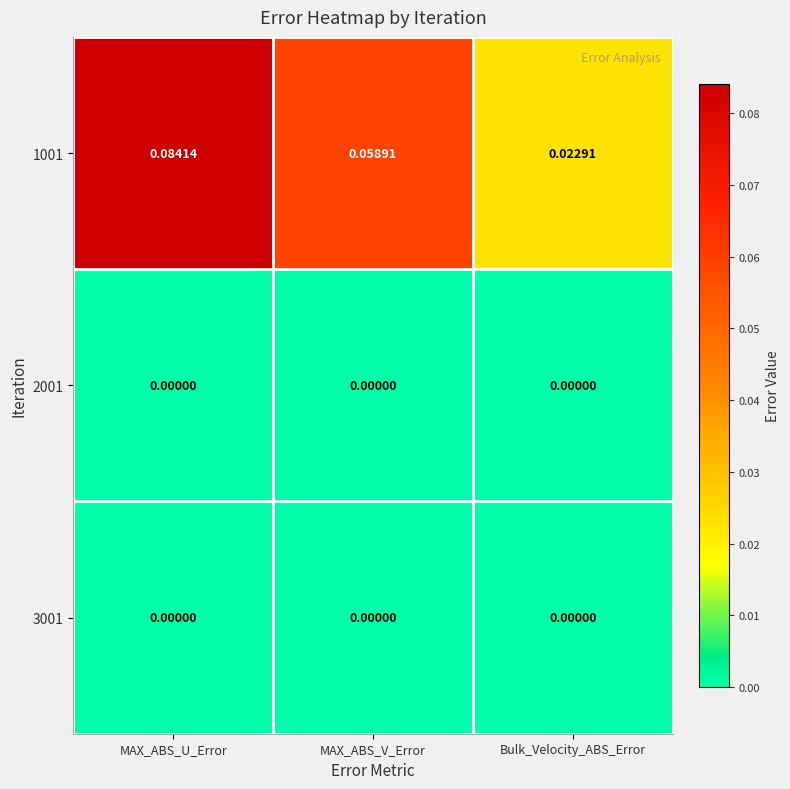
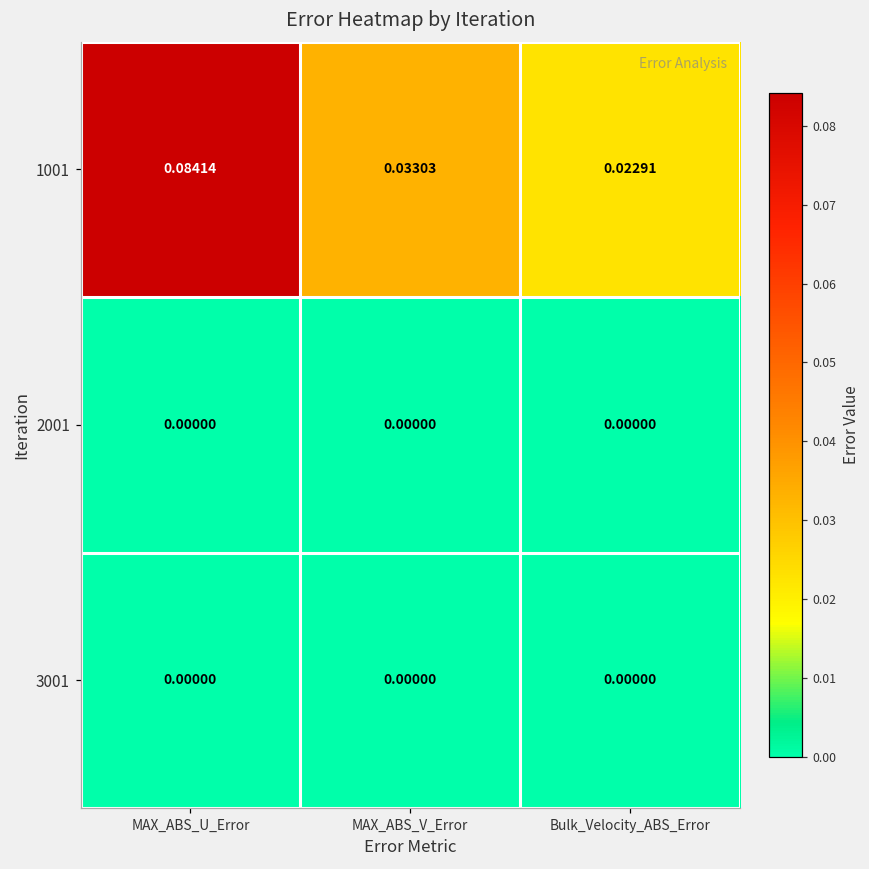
1001, MAX_ABS_V_Error: 0.05891 -> 0.03303
